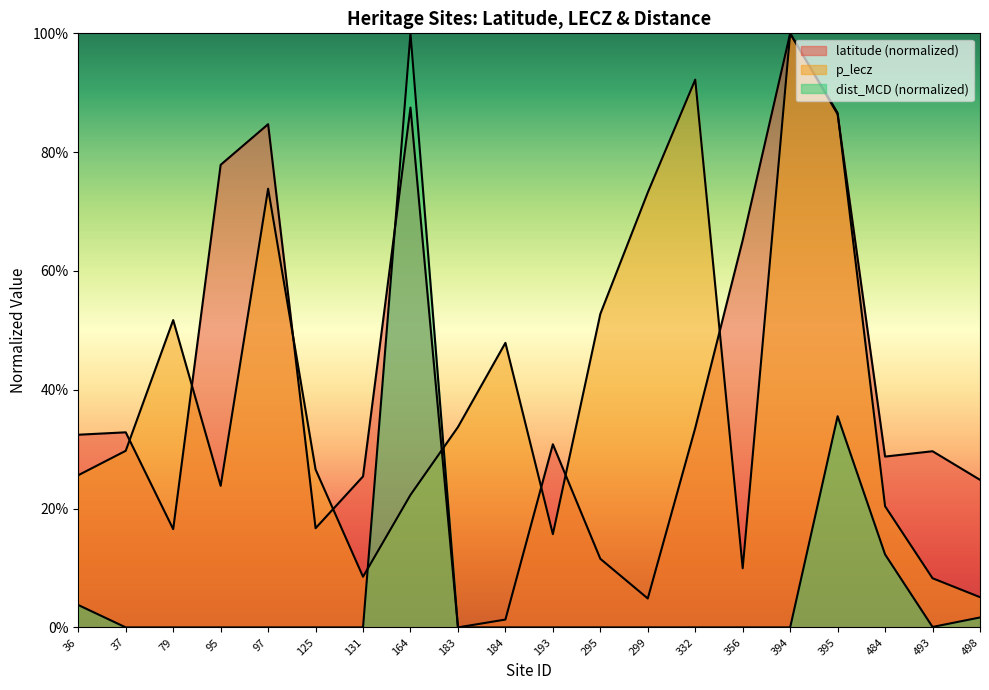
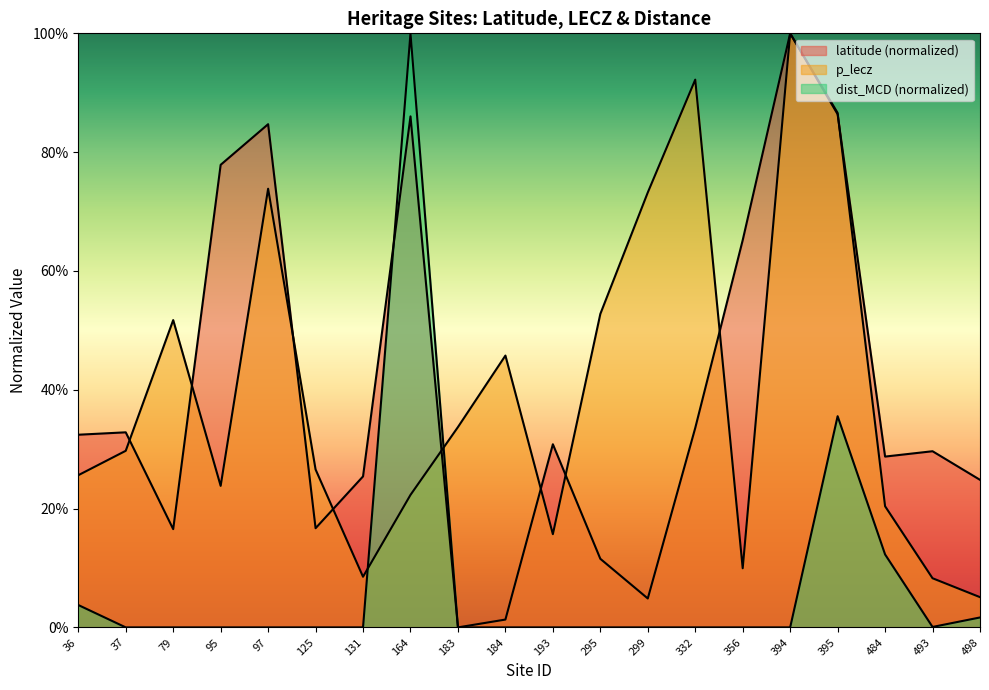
latitude (normalized), 164: 88% -> 86%
p_lecz, 184: 48% -> 46%
